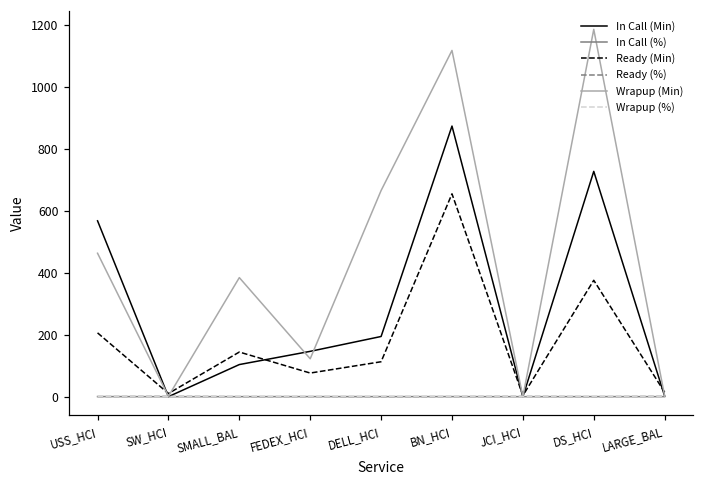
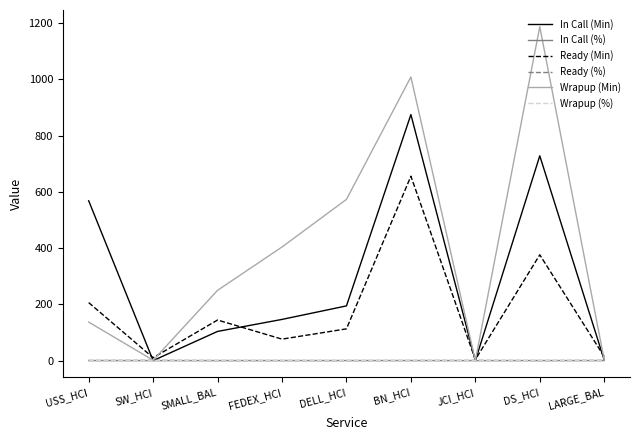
Wrapup (Min), USS_HCI: 460 -> 140
Wrapup (Min), SMALL_BAL: 380 -> 250
Wrapup (Min), FEDEX_HCI: 120 -> 400
Wrapup (Min), DELL_HCI: 670 -> 570
Wrapup (Min), BN_HCI: 1120 -> 1010
